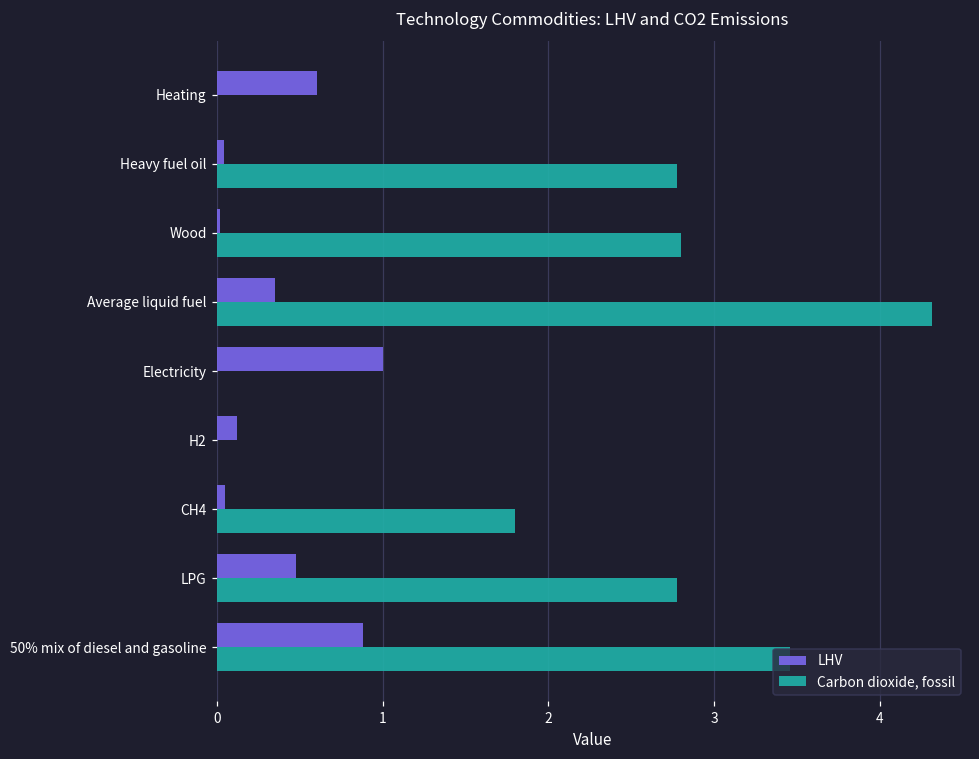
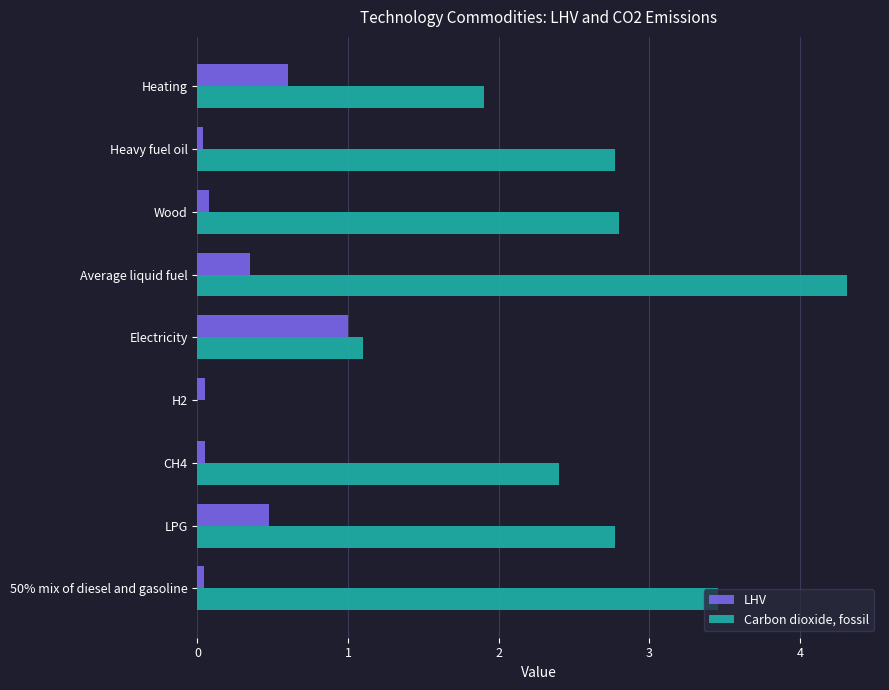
Carbon dioxide, fossil, Heating: 0.0 -> 1.9
LHV, Wood: 0.02 -> 0.07
Carbon dioxide, fossil, Electricity: 0.0 -> 1.1
LHV, H2: 0.12 -> 0.05
Carbon dioxide, fossil, CH4: 1.8 -> 2.4
LHV, 50% mix of diesel and gasoline: 0.88 -> 0.04
